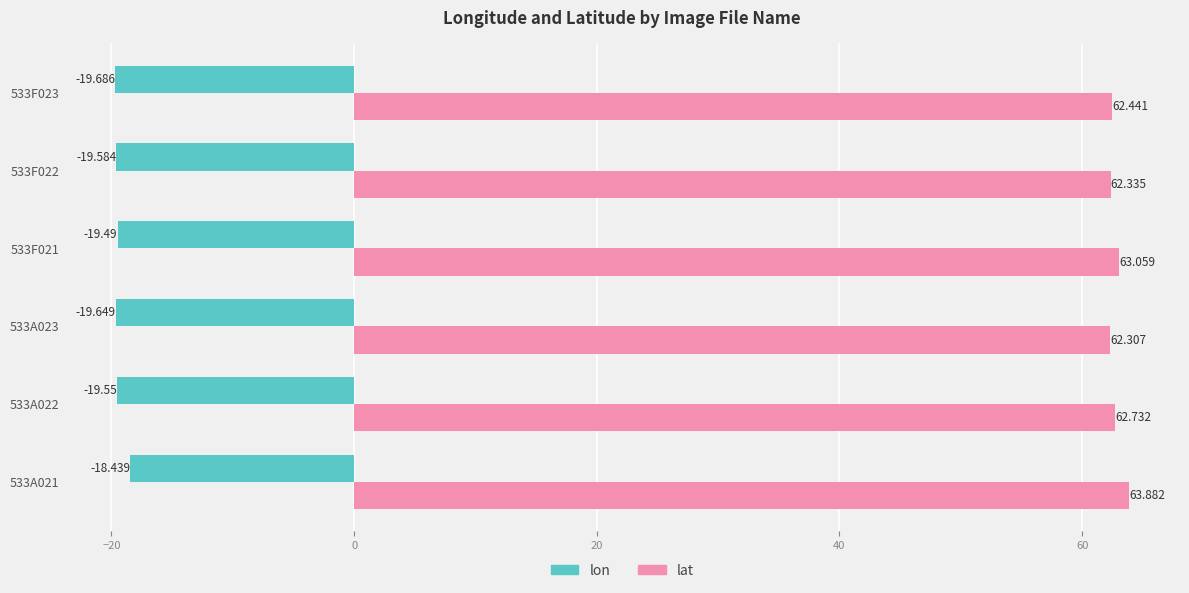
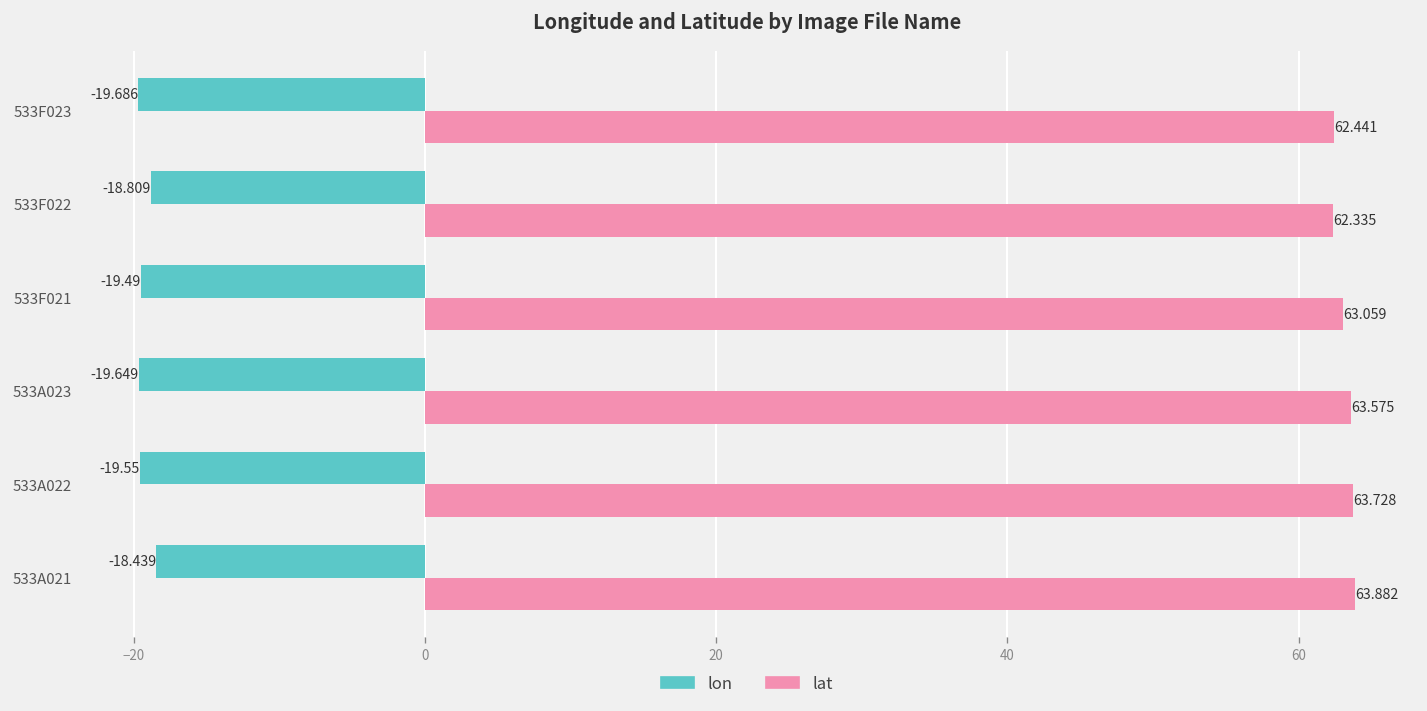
lon, 533F022: -19.584 -> -18.809
lat, 533A023: 62.307 -> 63.575
lat, 533A022: 62.732 -> 63.728
